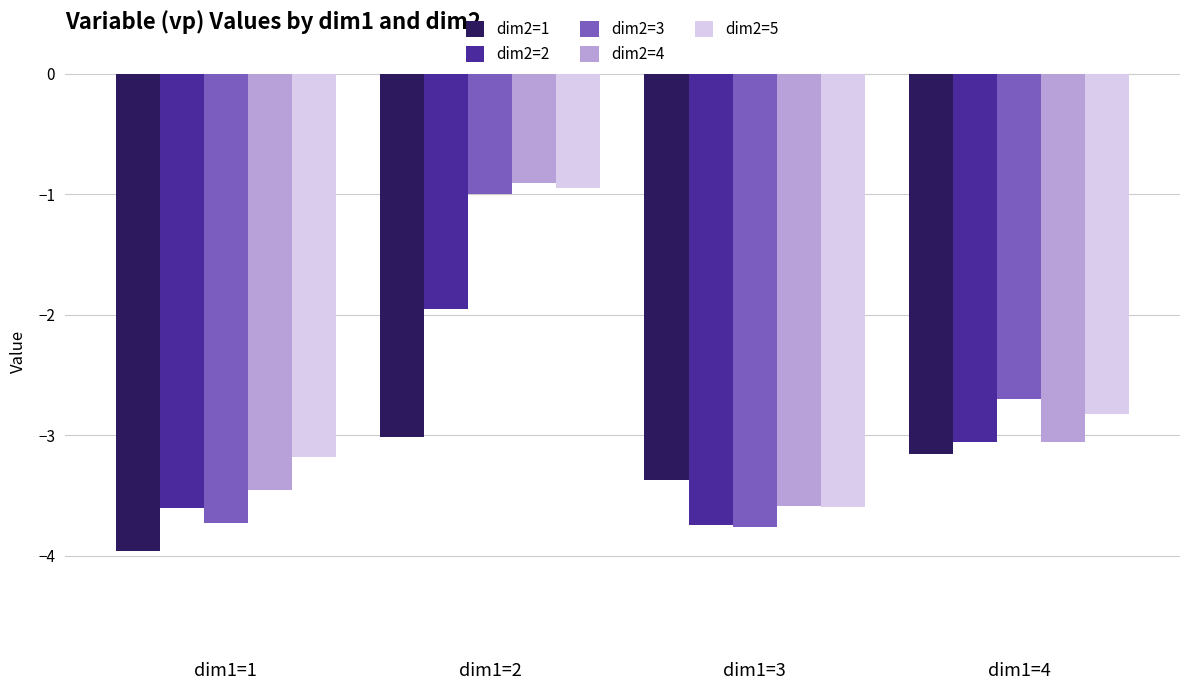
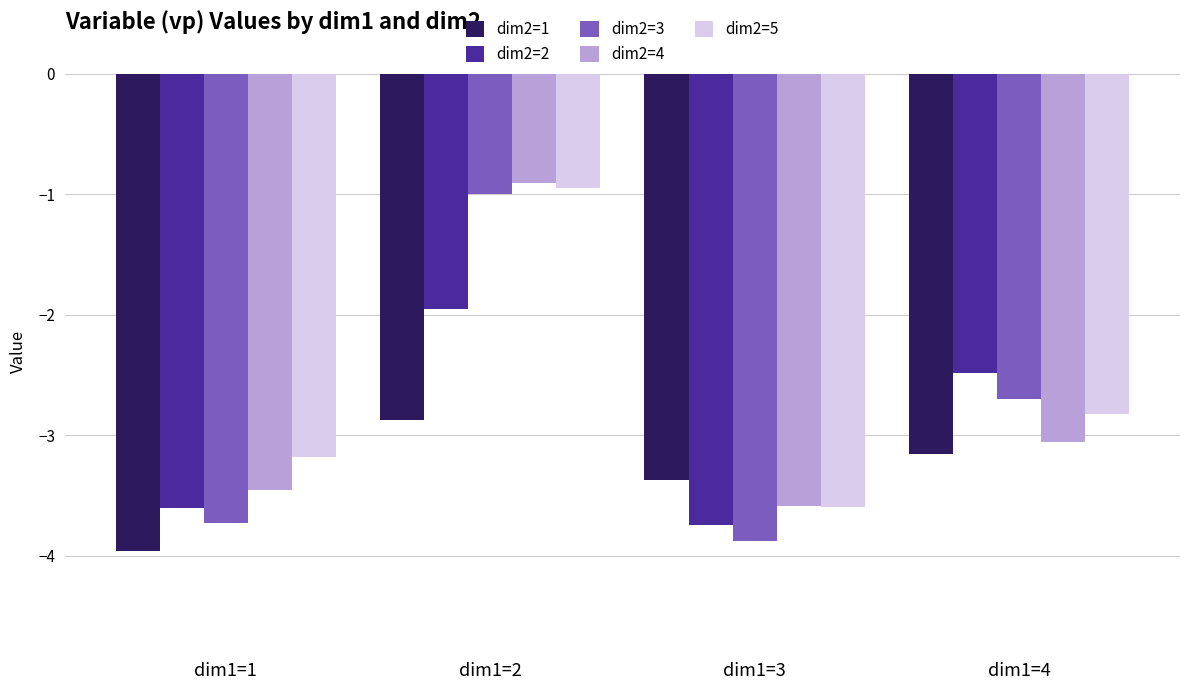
dim2=1, dim1=2: -3.02 -> -2.87
dim2=3, dim1=3: -3.76 -> -3.88
dim2=2, dim1=4: -3.06 -> -2.49
